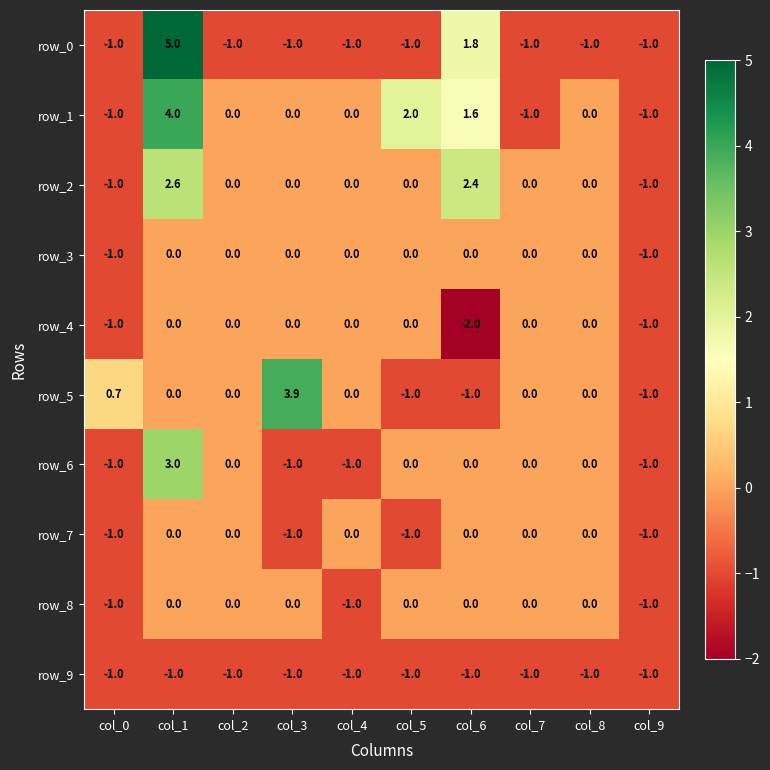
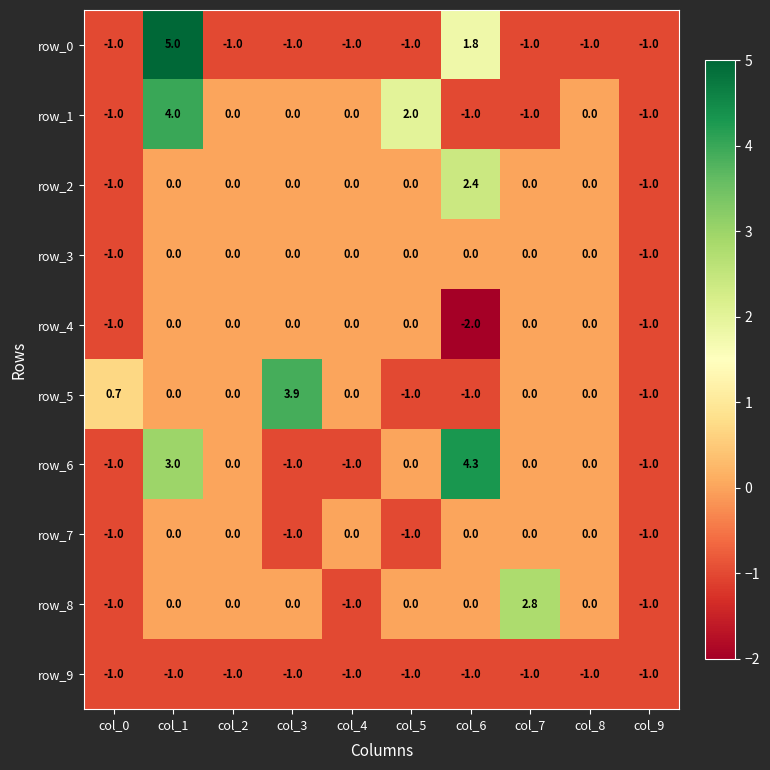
row_1, col_6: 1.6 -> -1.0
row_2, col_1: 2.6 -> 0.0
row_6, col_6: 0.0 -> 4.3
row_8, col_7: 0.0 -> 2.8
